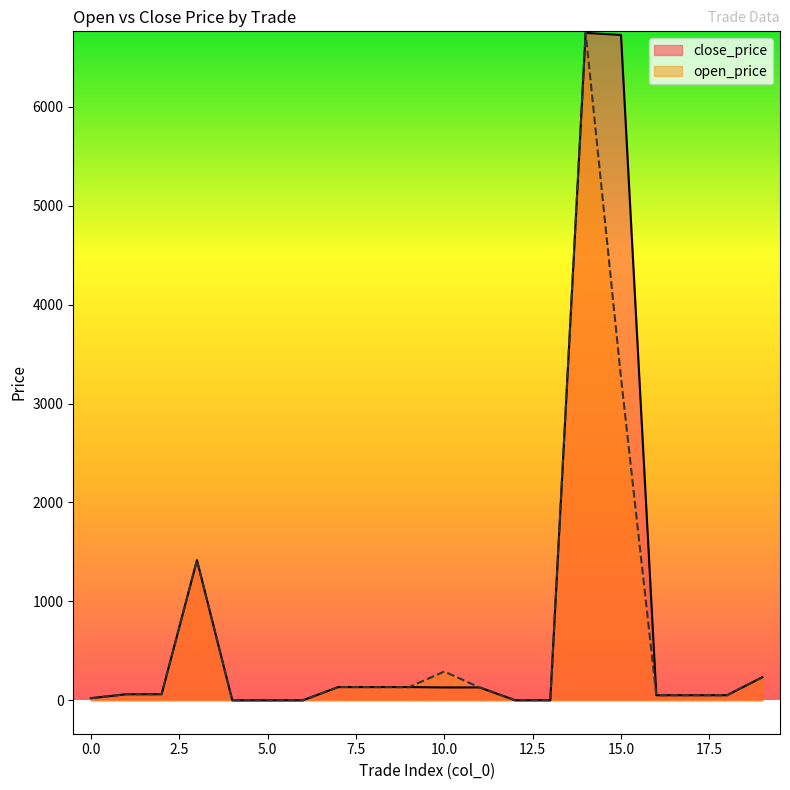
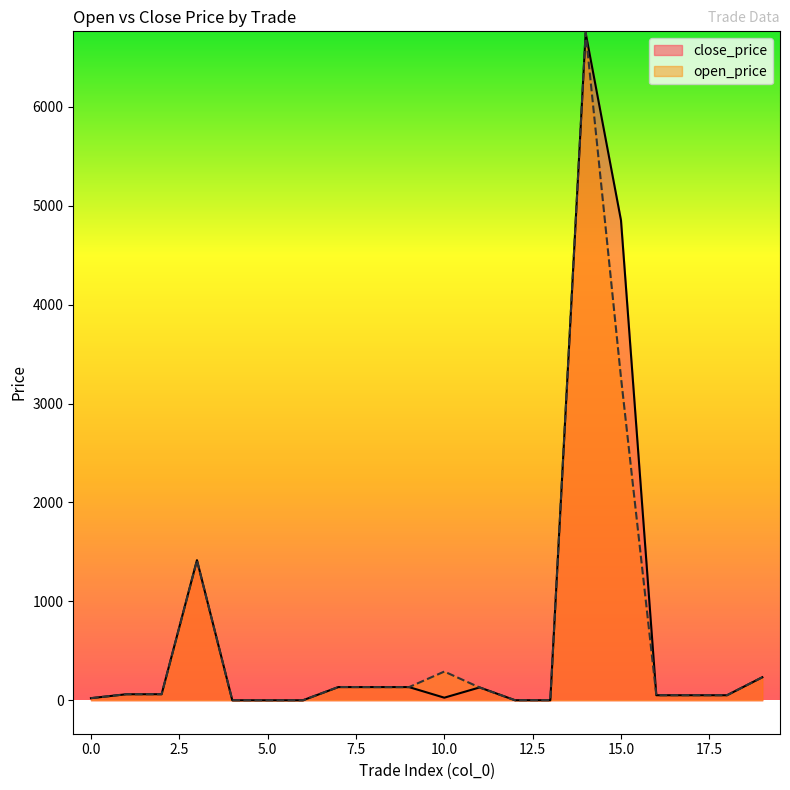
close_price, 10.0: 100 -> 0
close_price, 15.0: 6700 -> 4900
